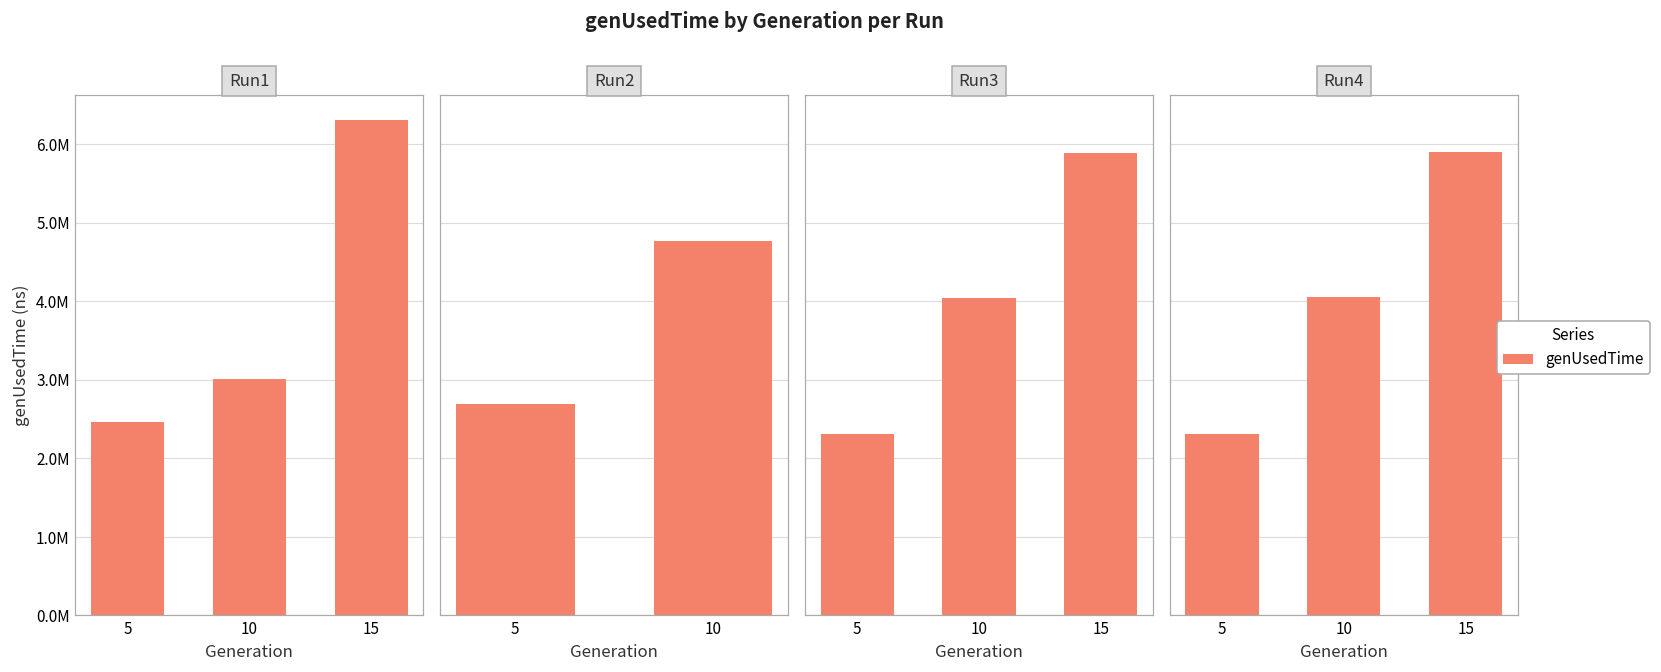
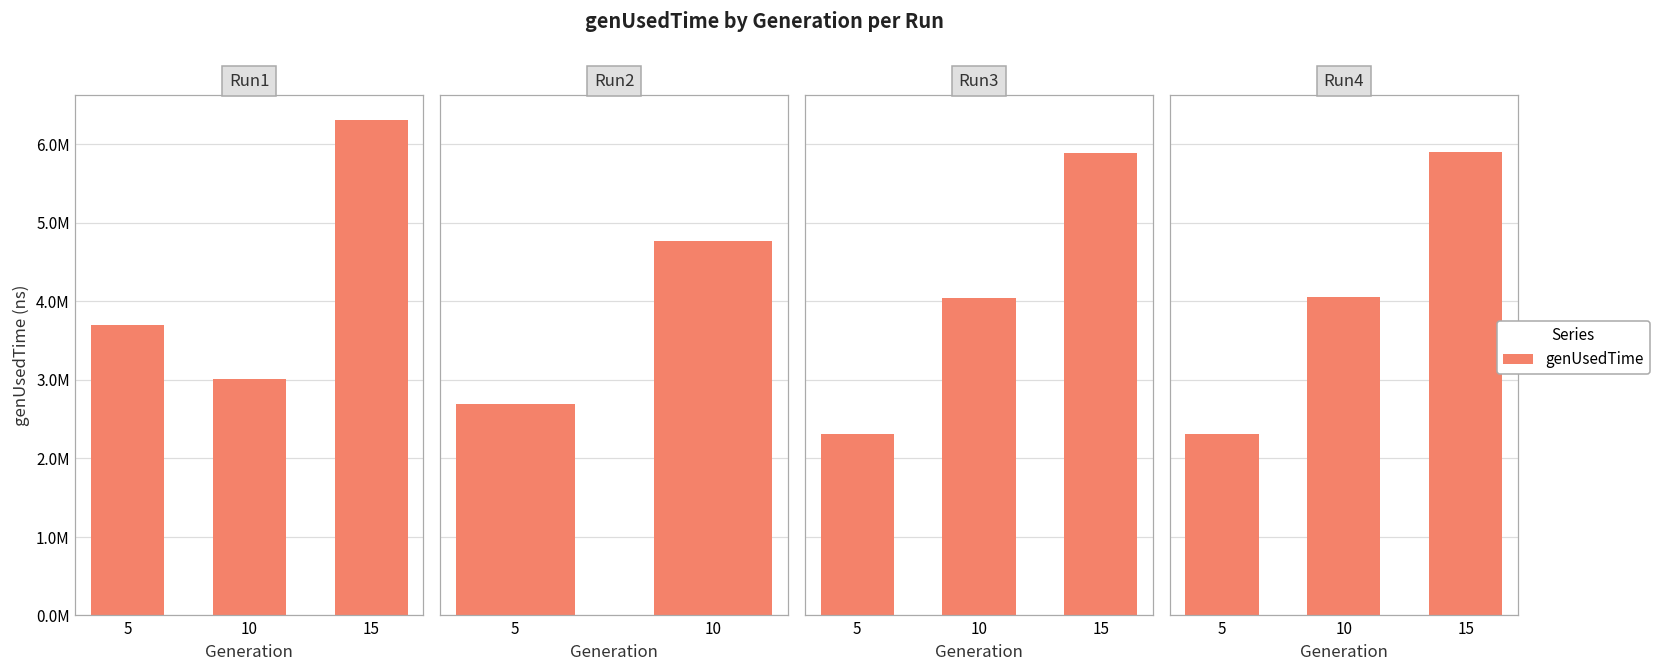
Run1, 5: 2500000 -> 3700000
